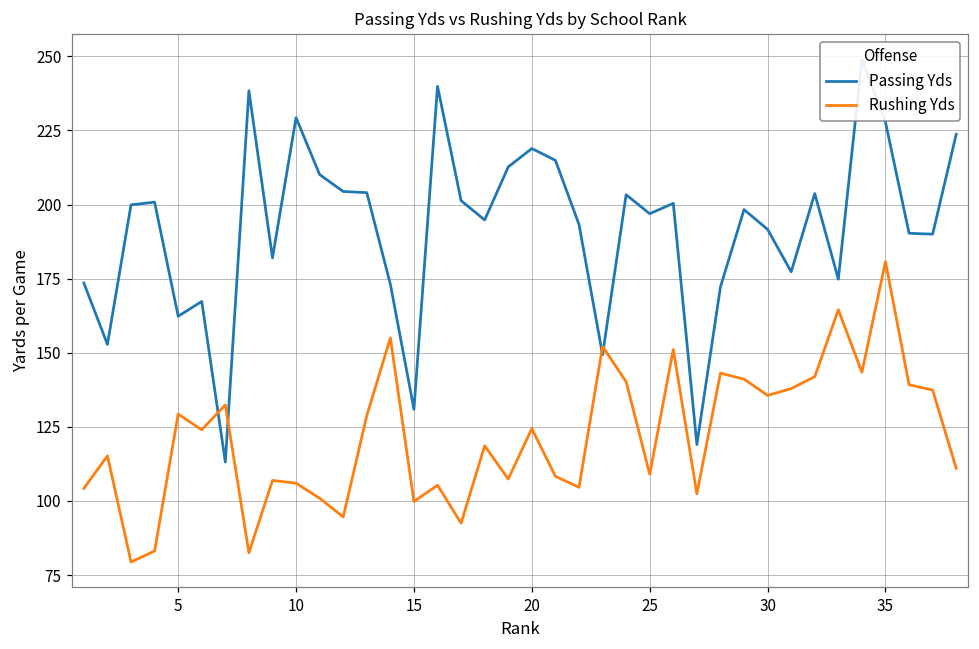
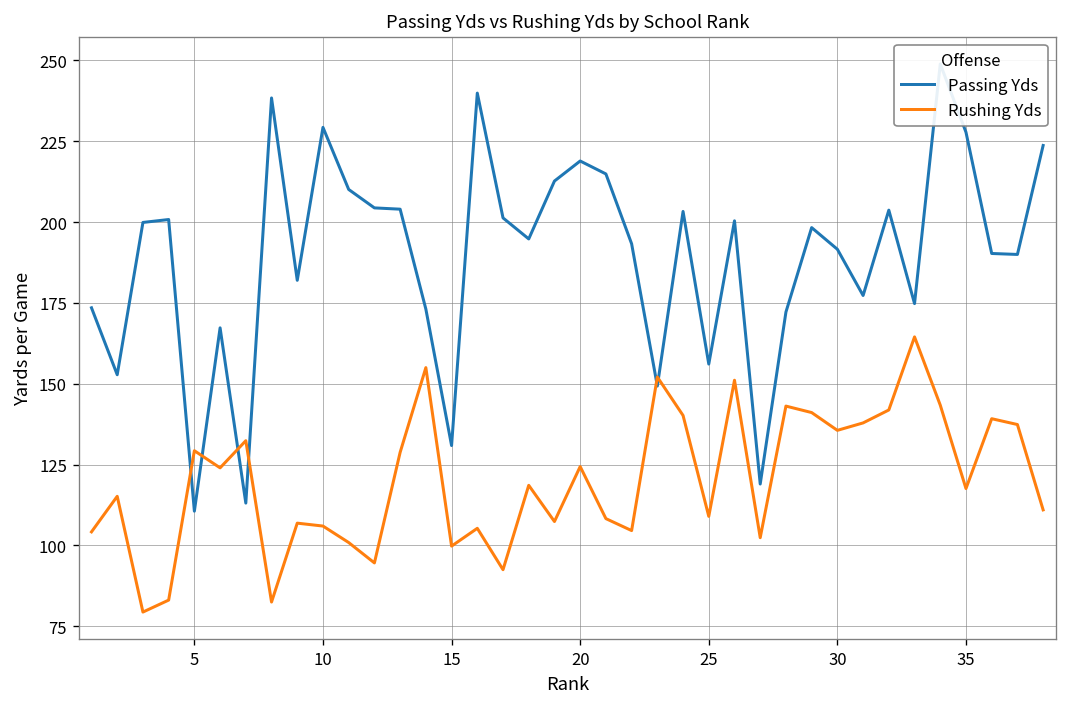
Passing Yds, 5: 162 -> 111
Passing Yds, 25: 197 -> 156
Rushing Yds, 35: 181 -> 118
